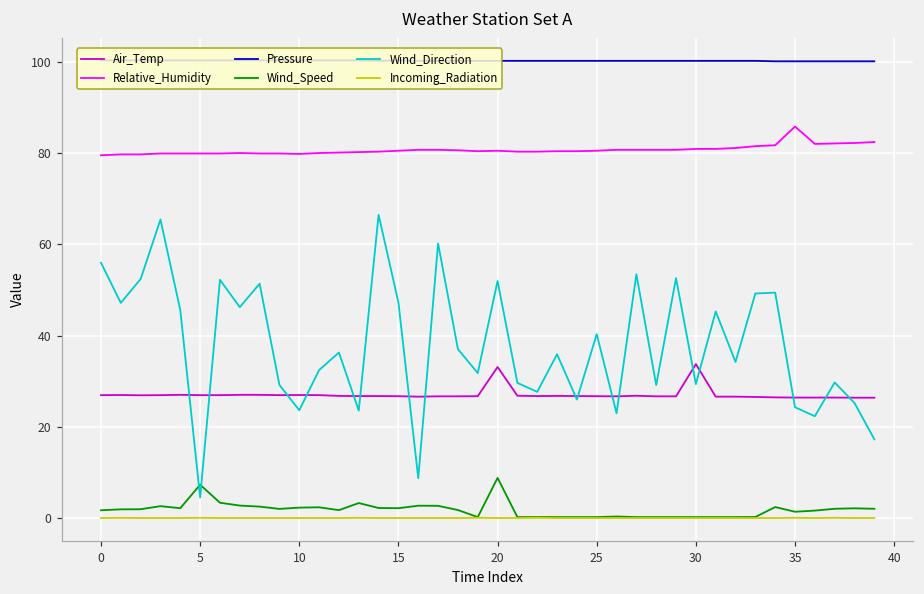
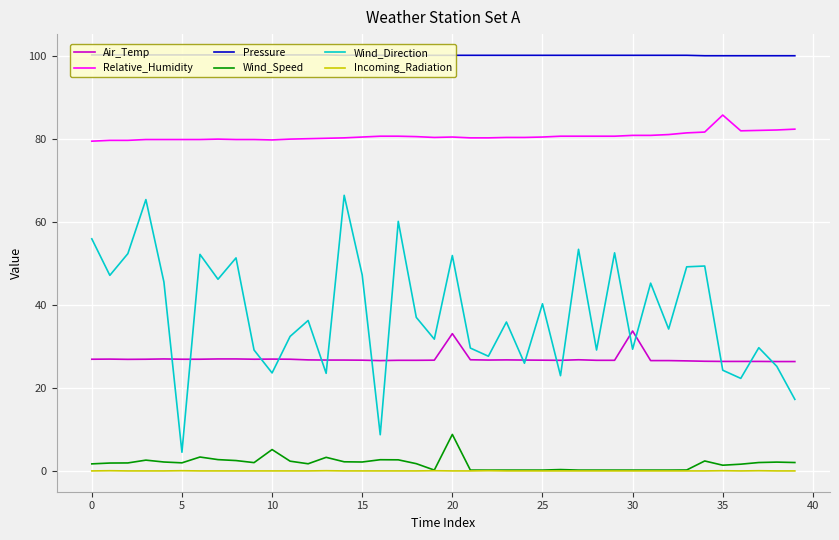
Wind_Speed, 5: 7 -> 2
Wind_Speed, 10: 2 -> 5
